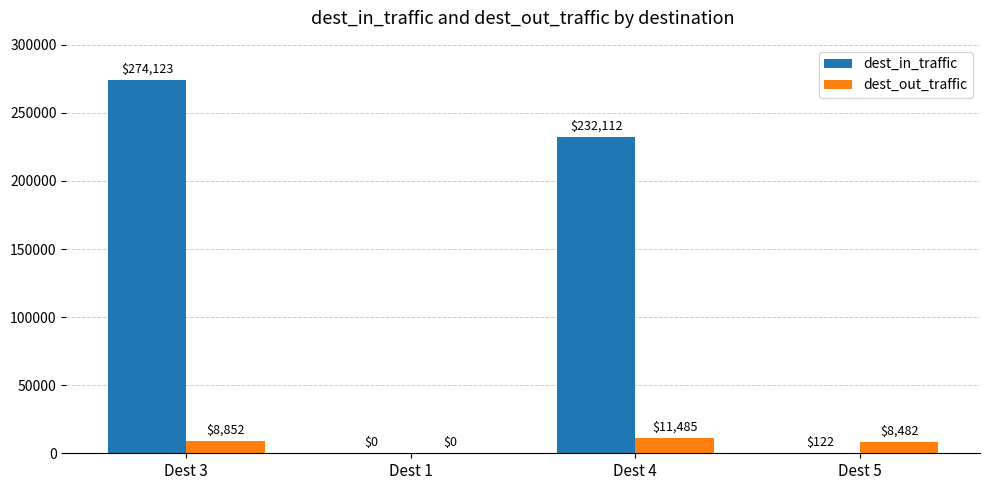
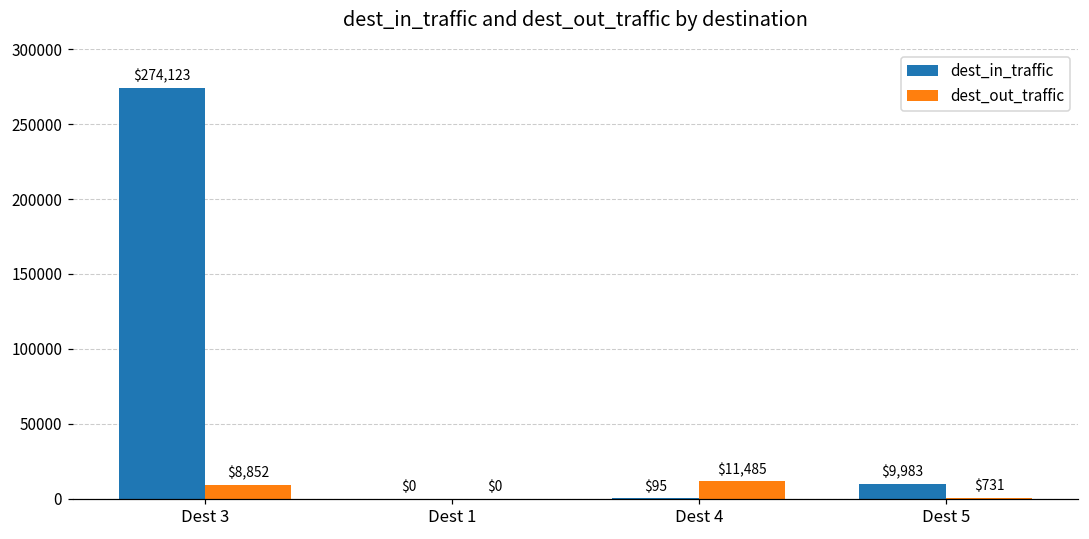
dest_in_traffic, Dest 4: $232,112 -> $95
dest_in_traffic, Dest 5: $122 -> $9,983
dest_out_traffic, Dest 5: $8,482 -> $731
